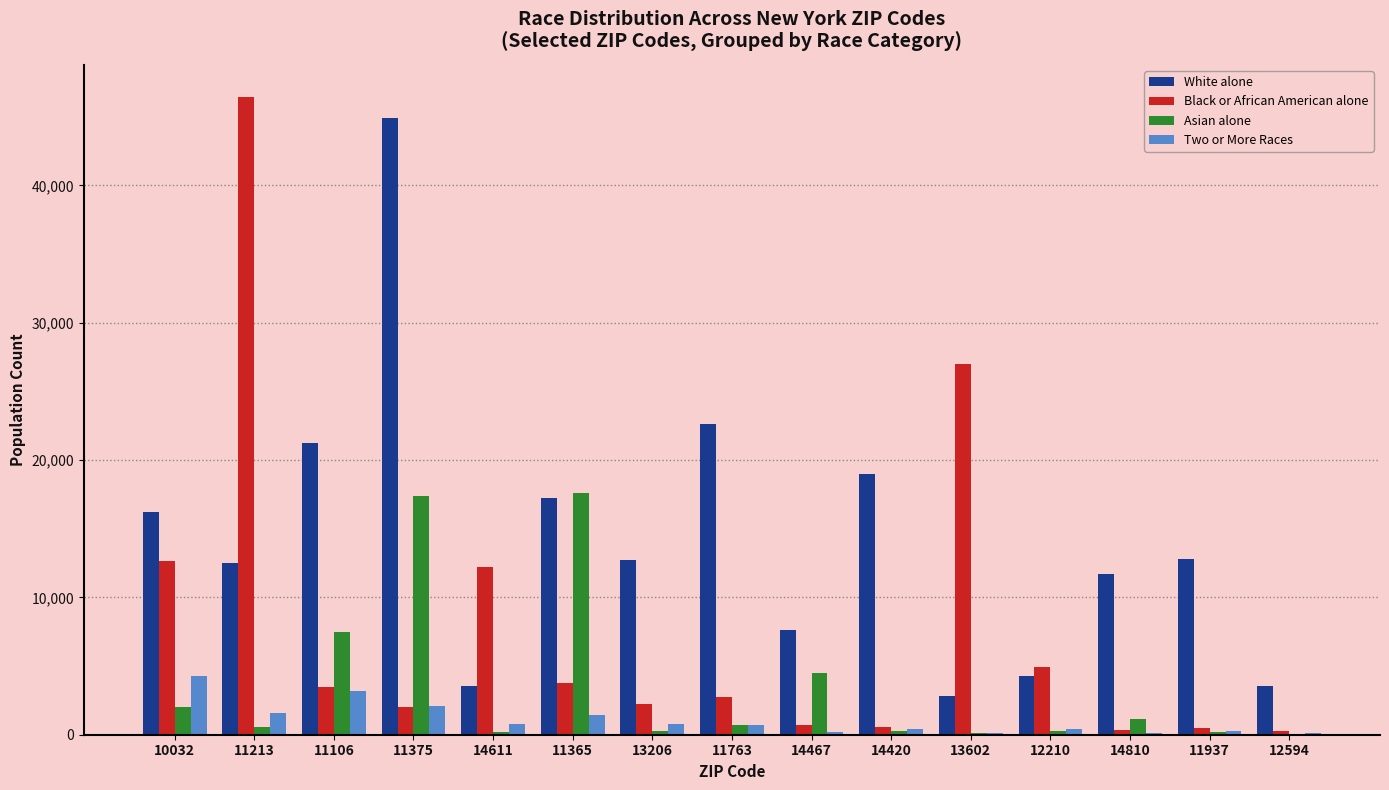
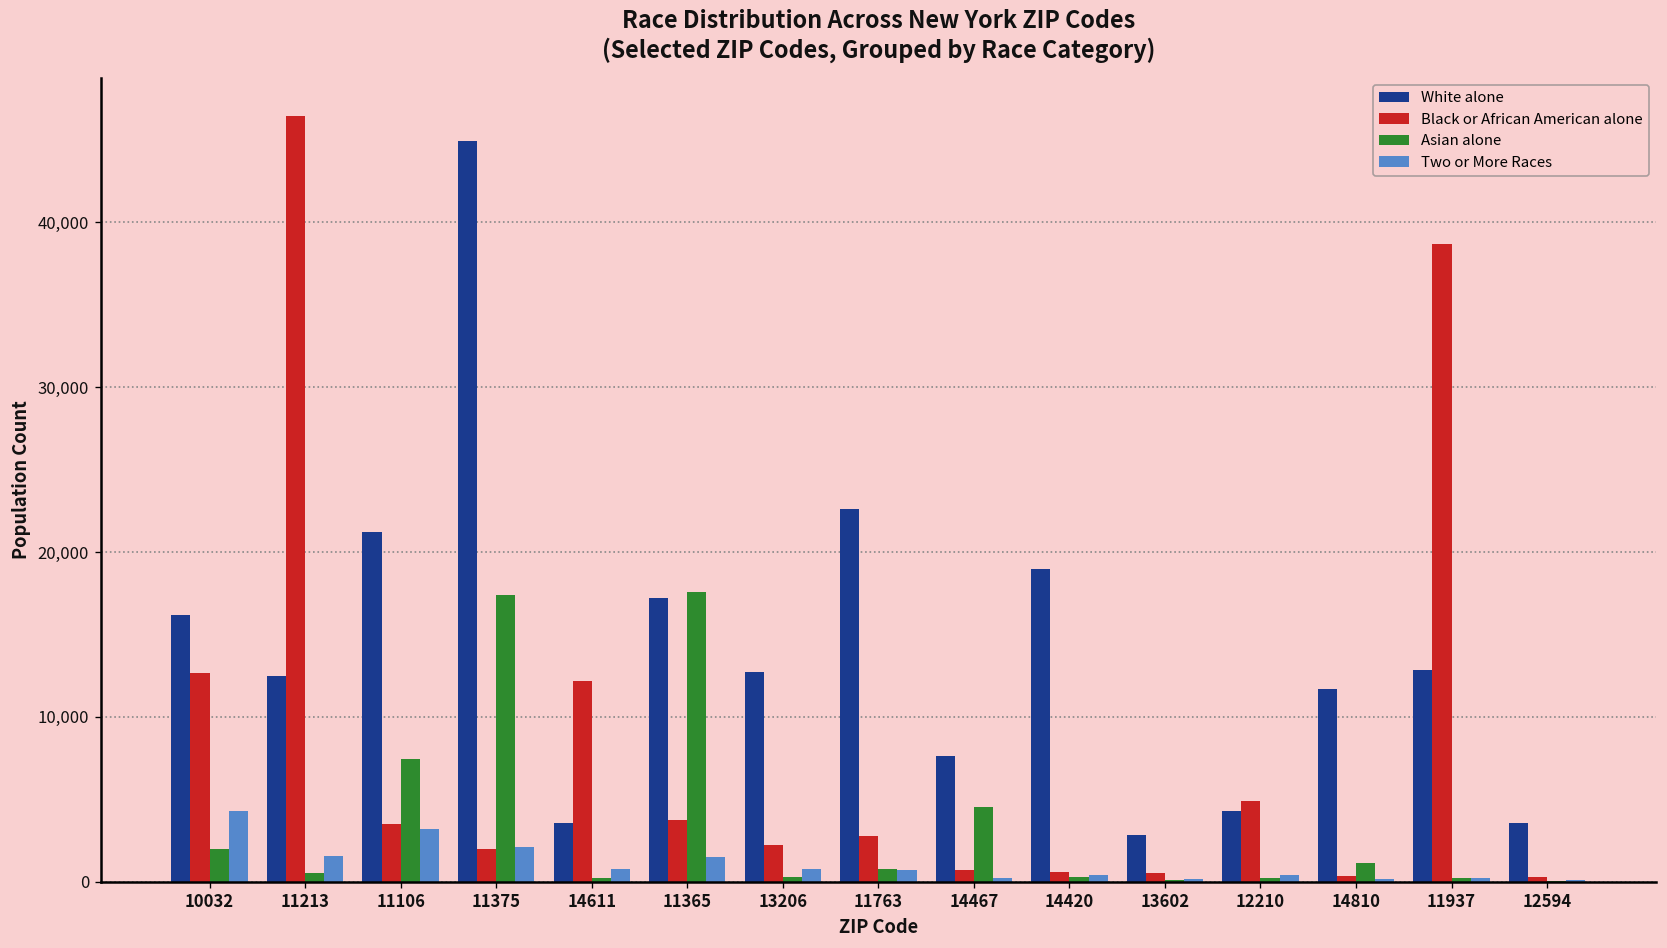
Black or African American alone, 13602: 27,000 -> 500
Black or African American alone, 11937: 500 -> 38,700
